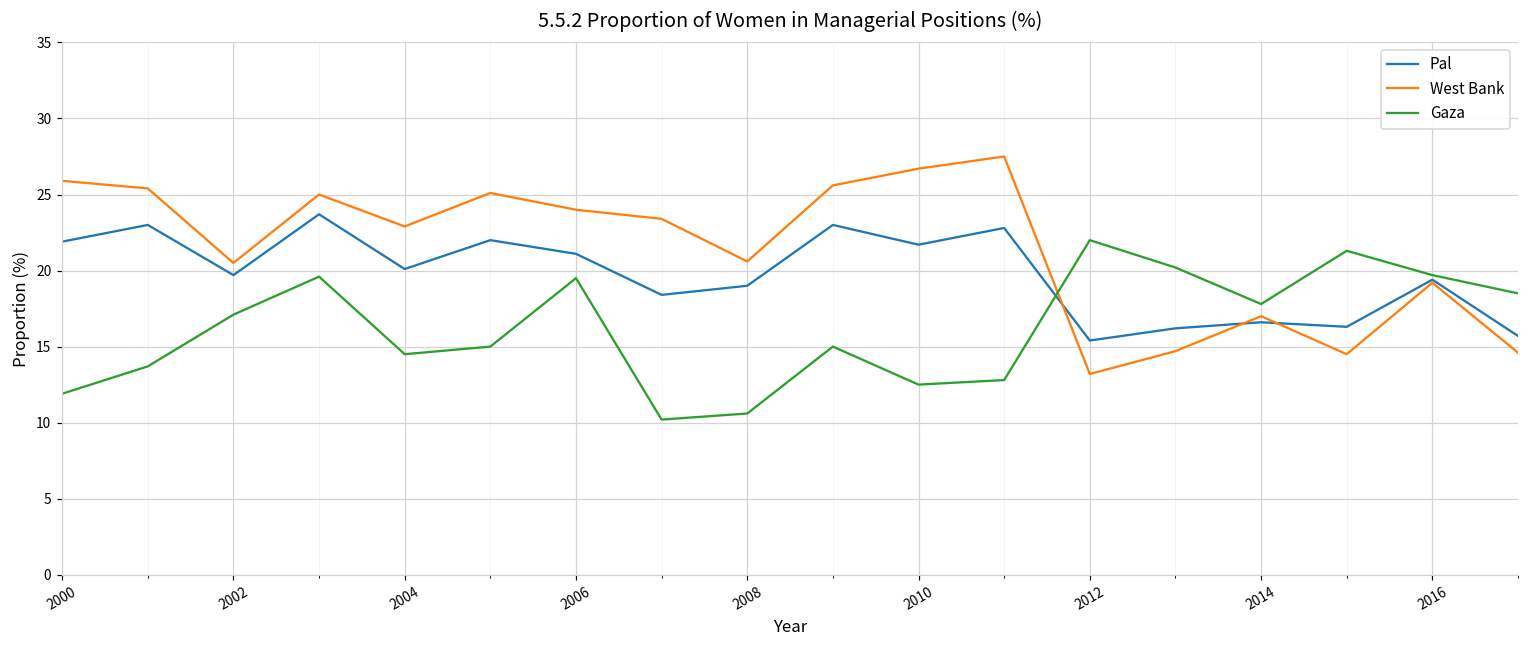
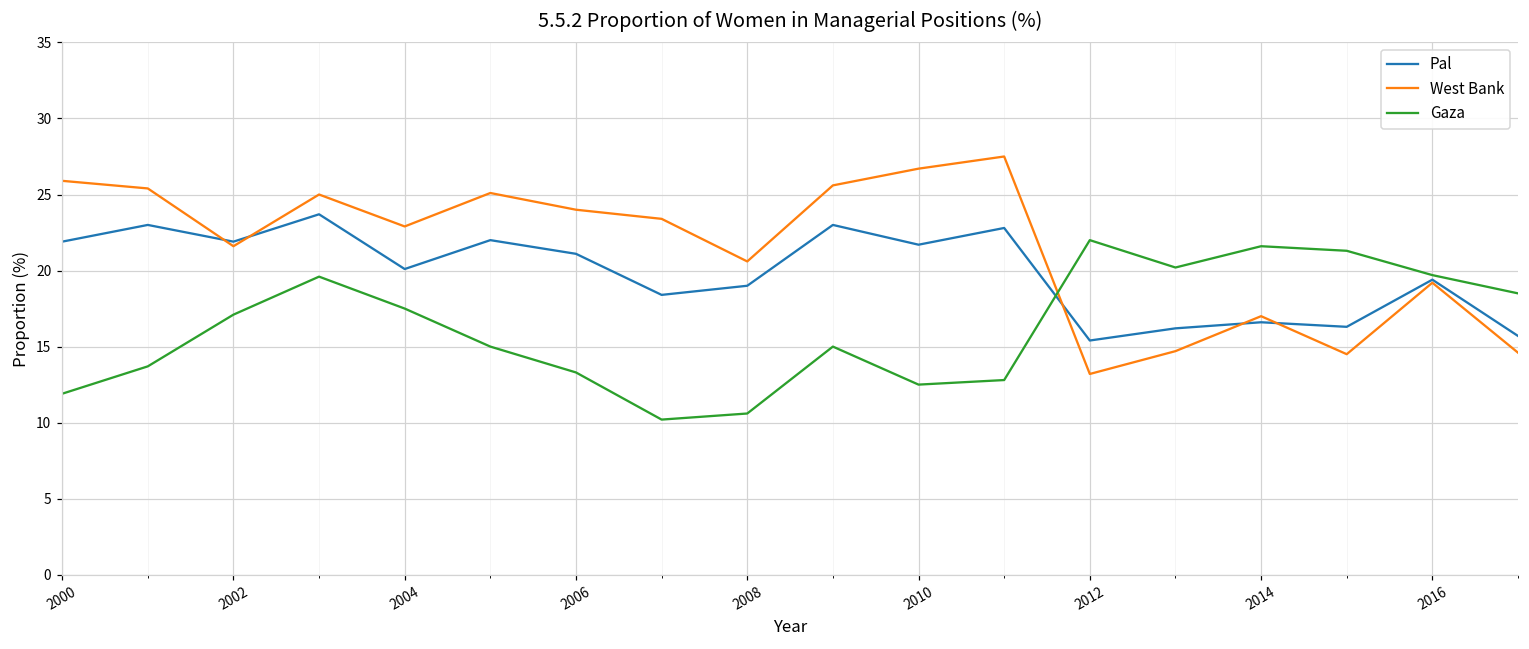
Pal, 2002: 19.7 -> 21.9
West Bank, 2002: 20.5 -> 21.6
Gaza, 2004: 14.5 -> 17.5
Gaza, 2006: 19.5 -> 13.3
Gaza, 2014: 17.8 -> 21.6
